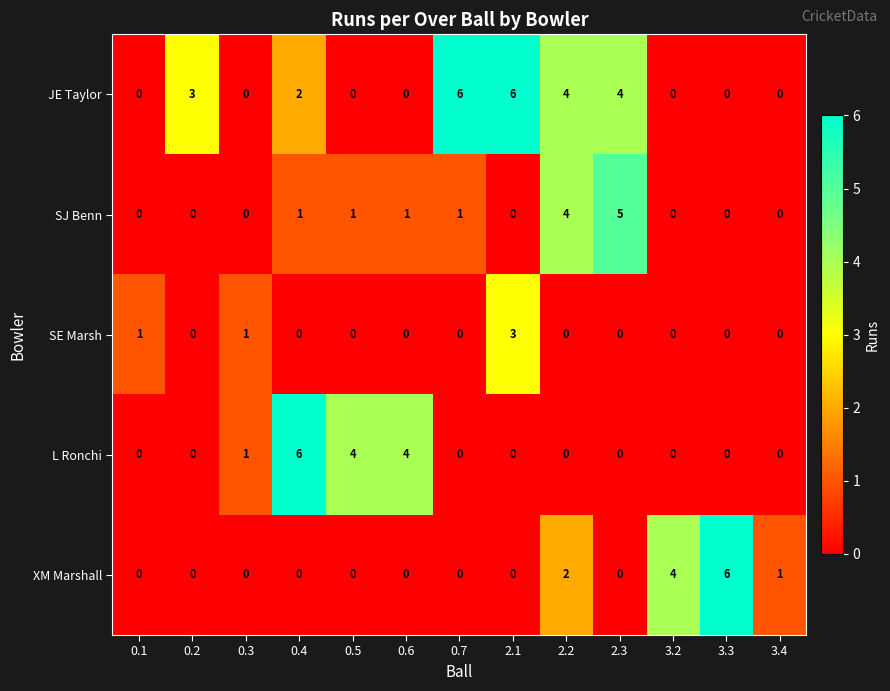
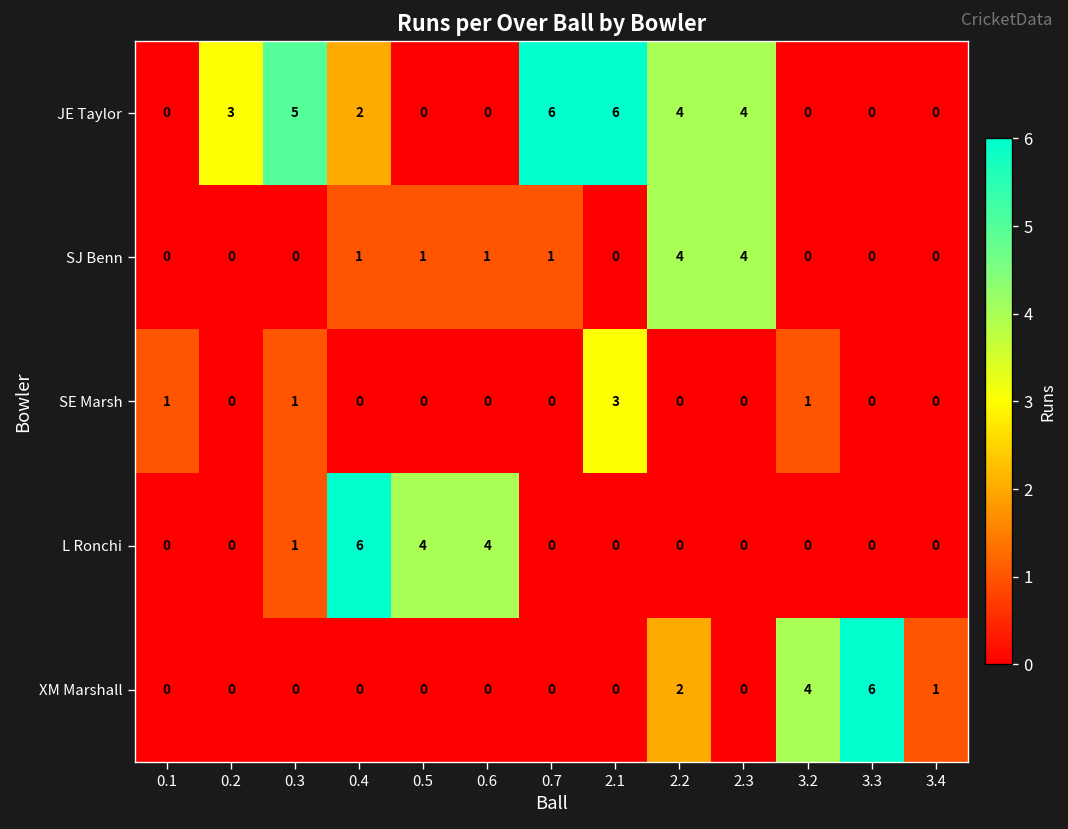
JE Taylor, 0.3: 0 -> 5
SJ Benn, 2.3: 5 -> 4
SE Marsh, 3.2: 0 -> 1
